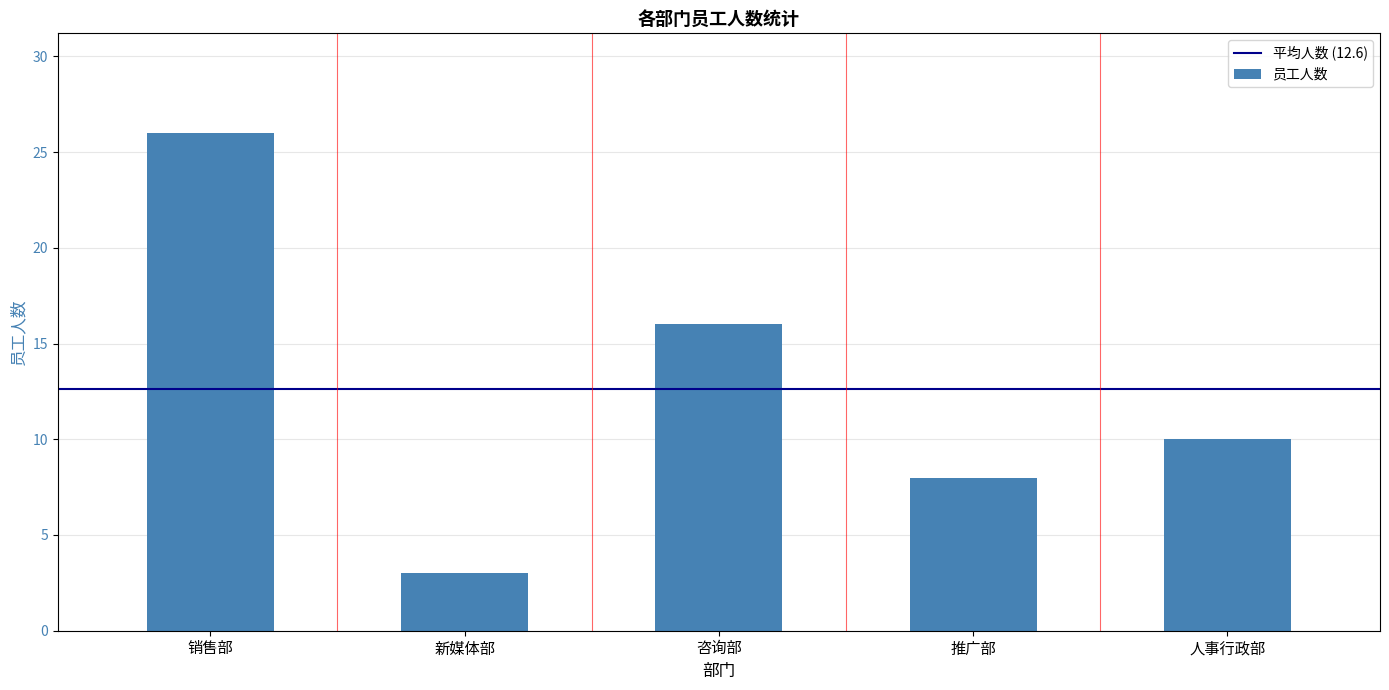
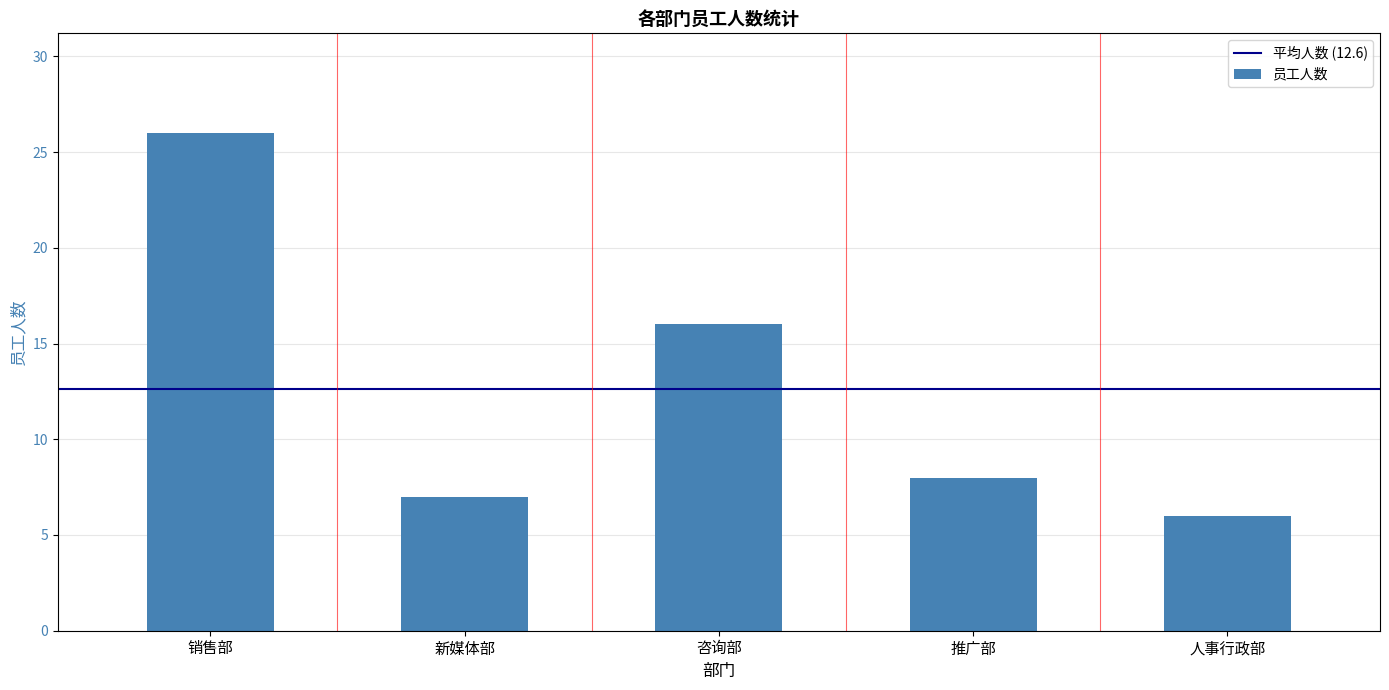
新媒体部: 3 -> 7
人事行政部: 10 -> 6
